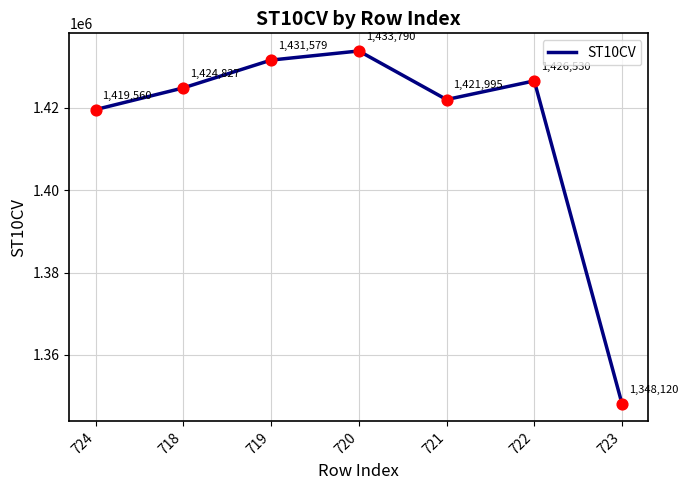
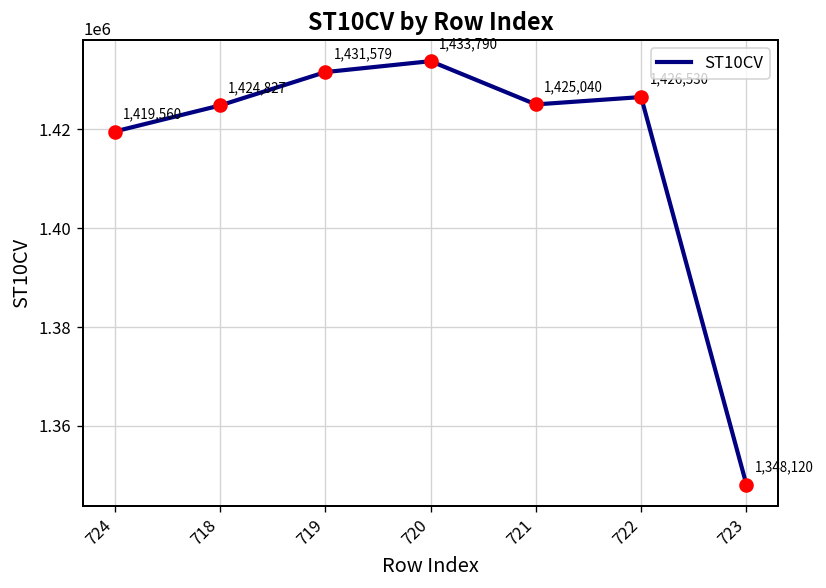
721: 1,421,995 -> 1,425,040
